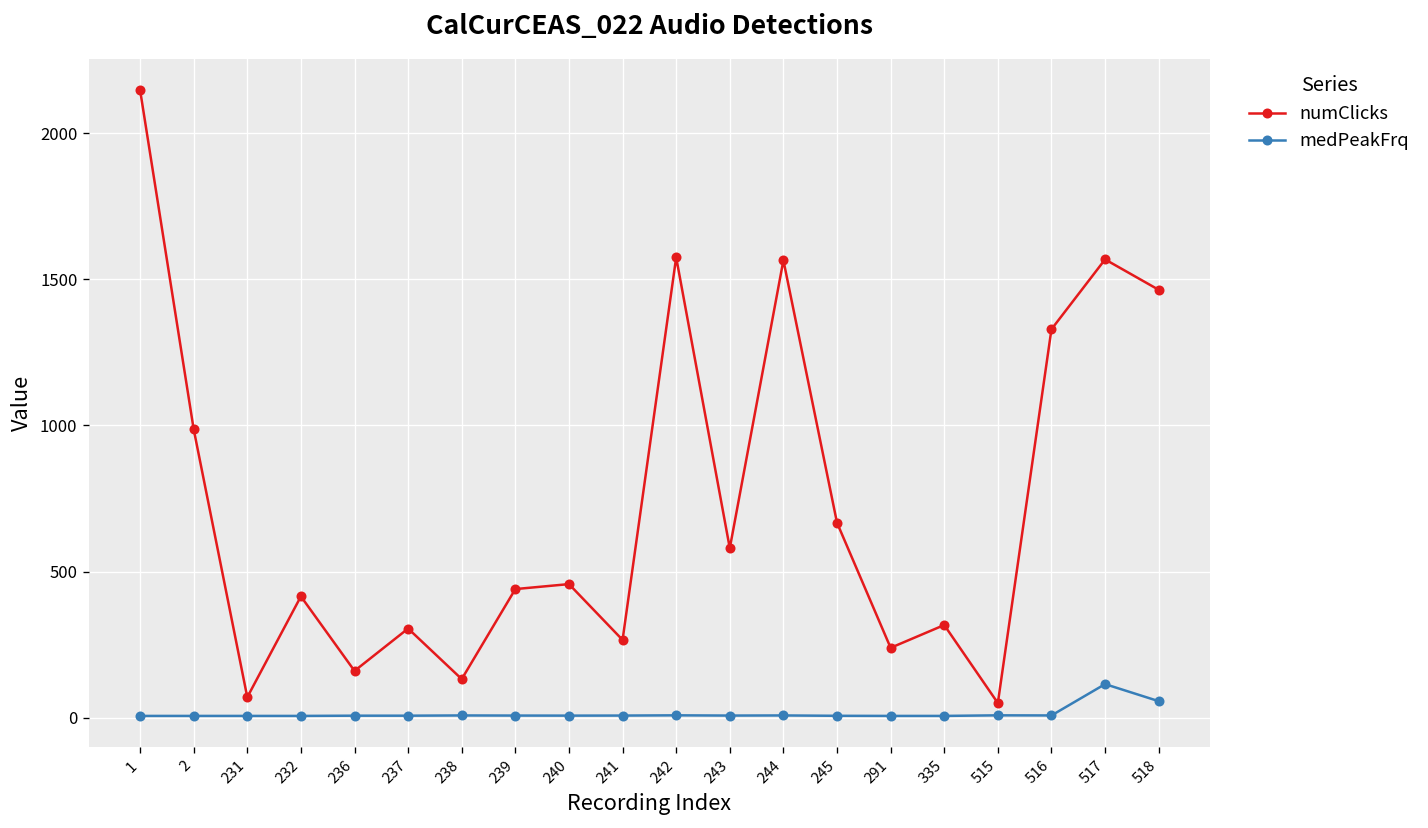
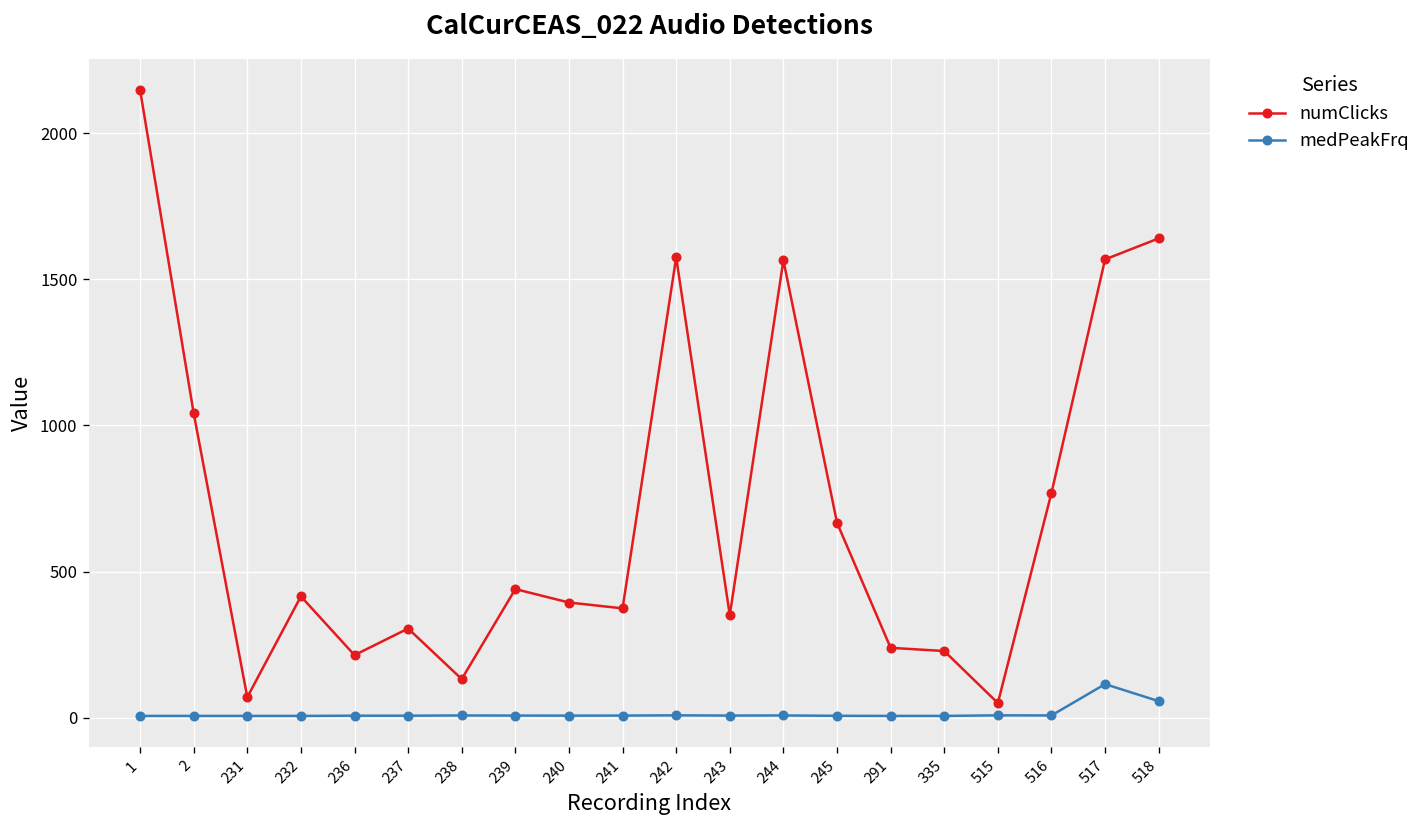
numClicks, 2: 990 -> 1040
numClicks, 236: 160 -> 210
numClicks, 240: 460 -> 390
numClicks, 241: 270 -> 370
numClicks, 243: 580 -> 350
numClicks, 335: 320 -> 230
numClicks, 516: 1330 -> 770
numClicks, 518: 1460 -> 1640
